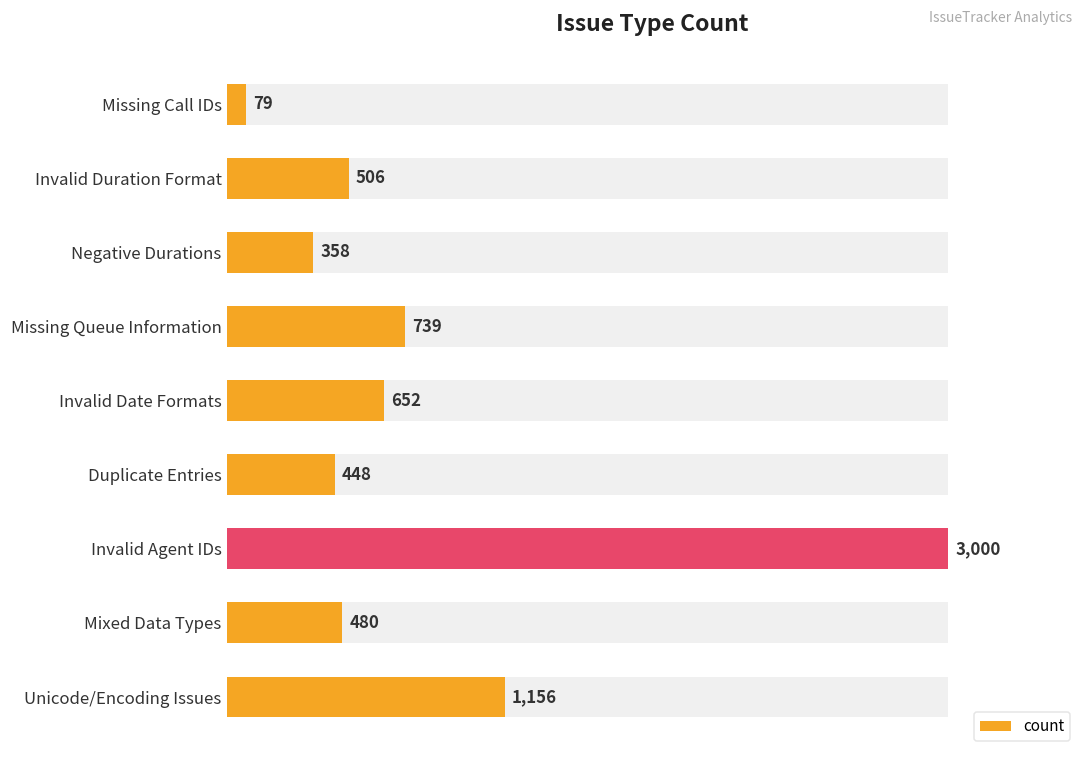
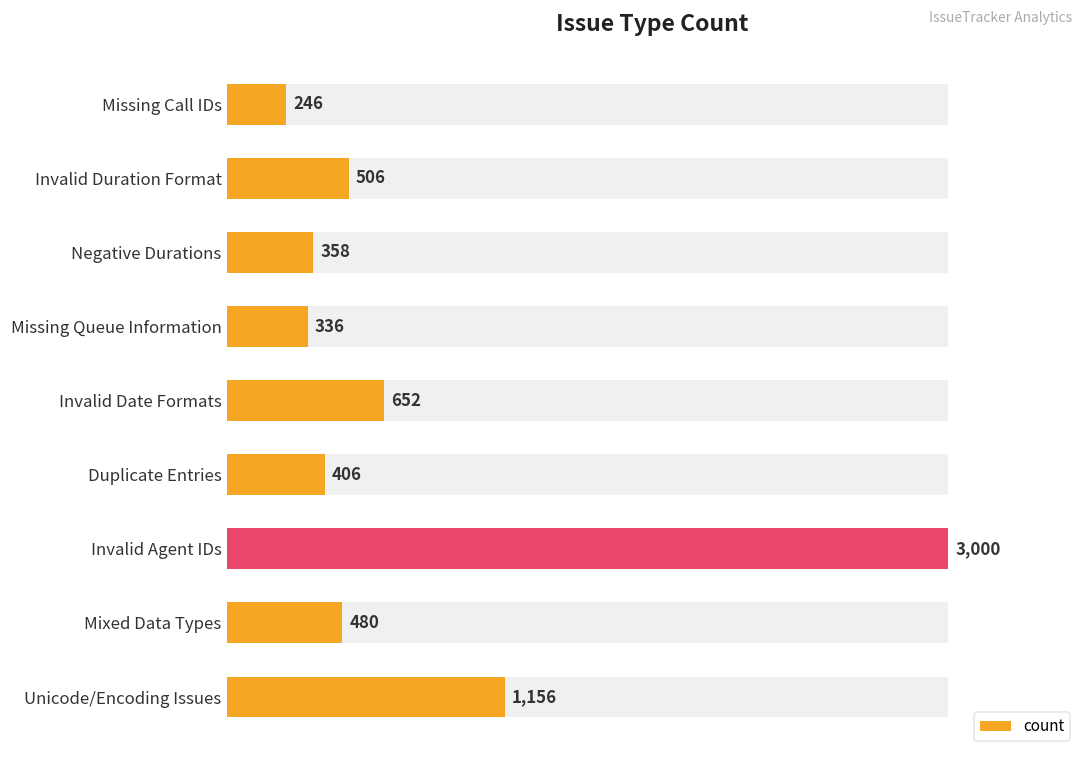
count, Missing Call IDs: 79 -> 246
count, Missing Queue Information: 739 -> 336
count, Duplicate Entries: 448 -> 406
